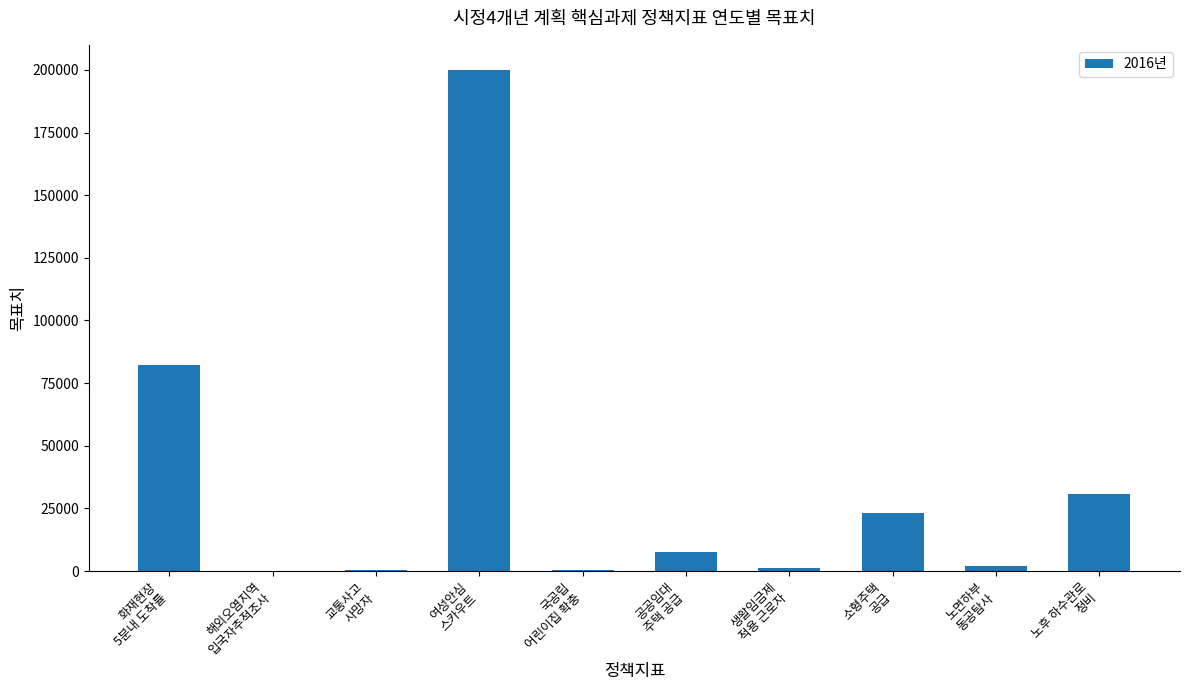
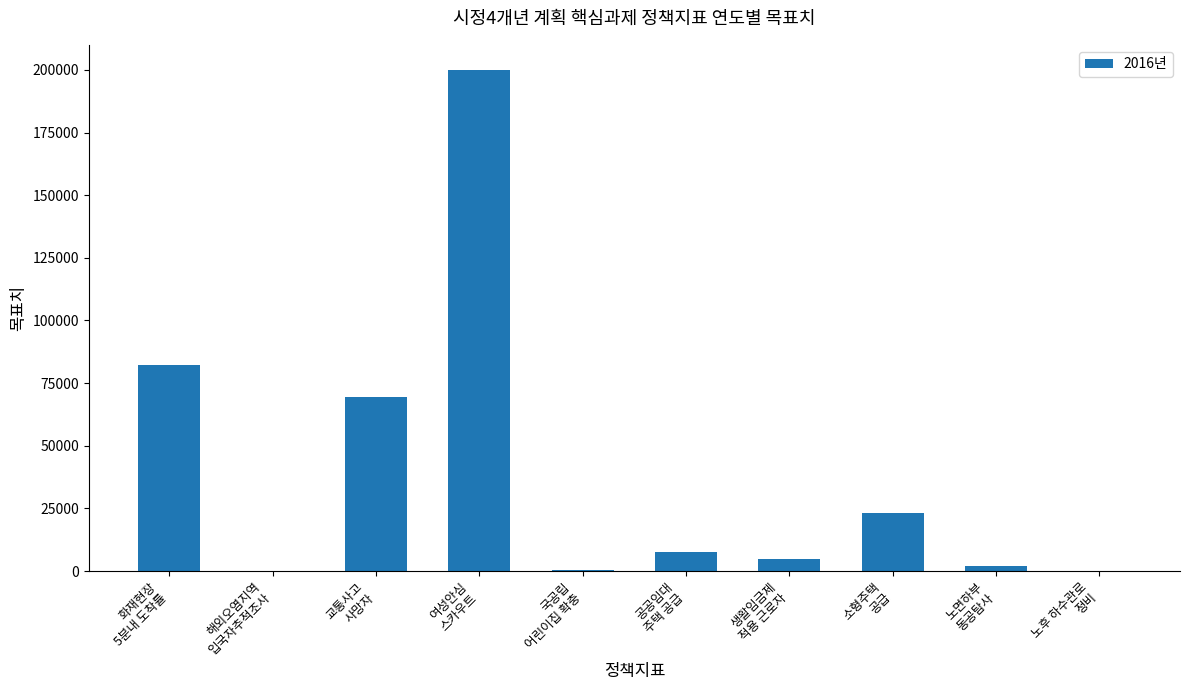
교통사고 사망자: 0 -> 69000
생활임금제 적용 근로자: 1000 -> 5000
노후 하수관로 정비: 31000 -> 0
